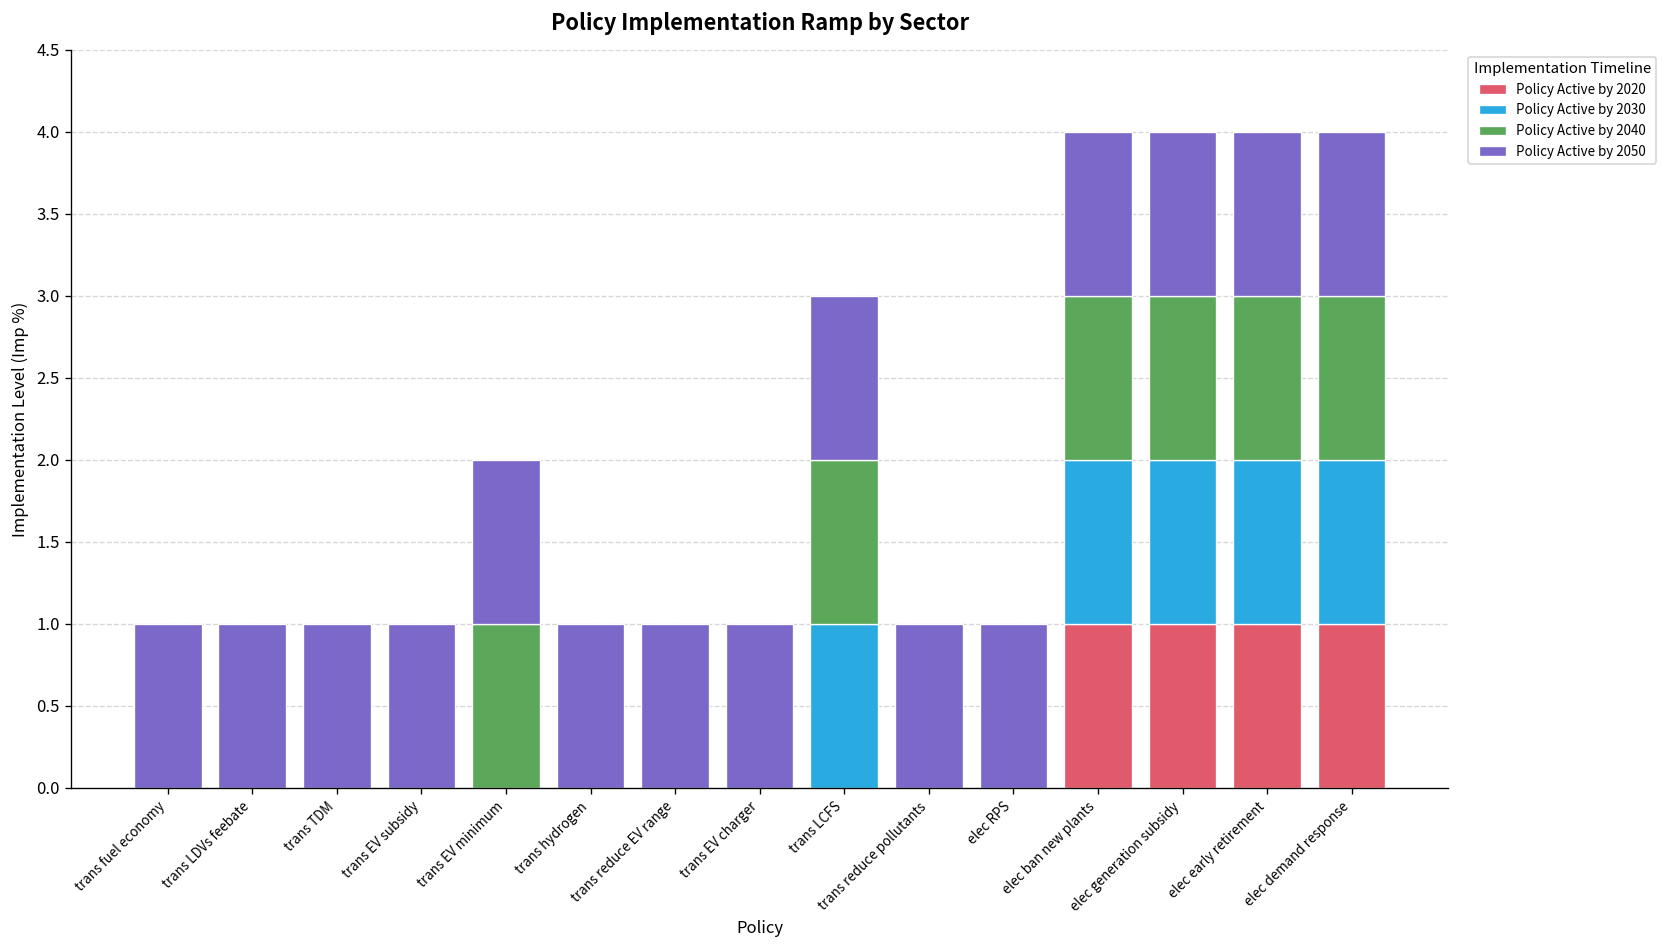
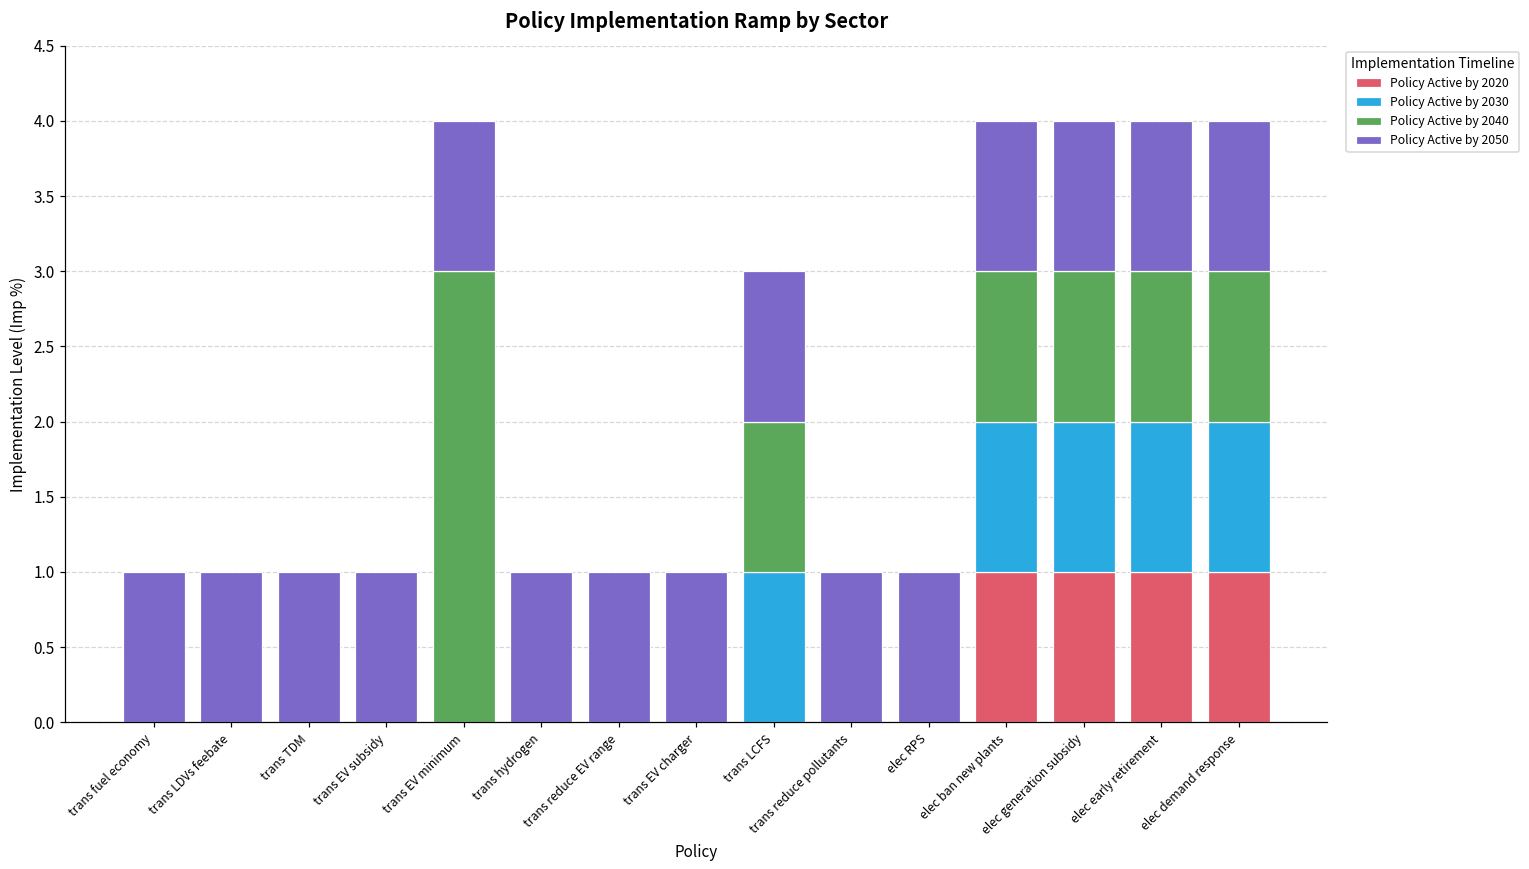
Policy Active by 2040, trans EV minimum: 1 -> 3
